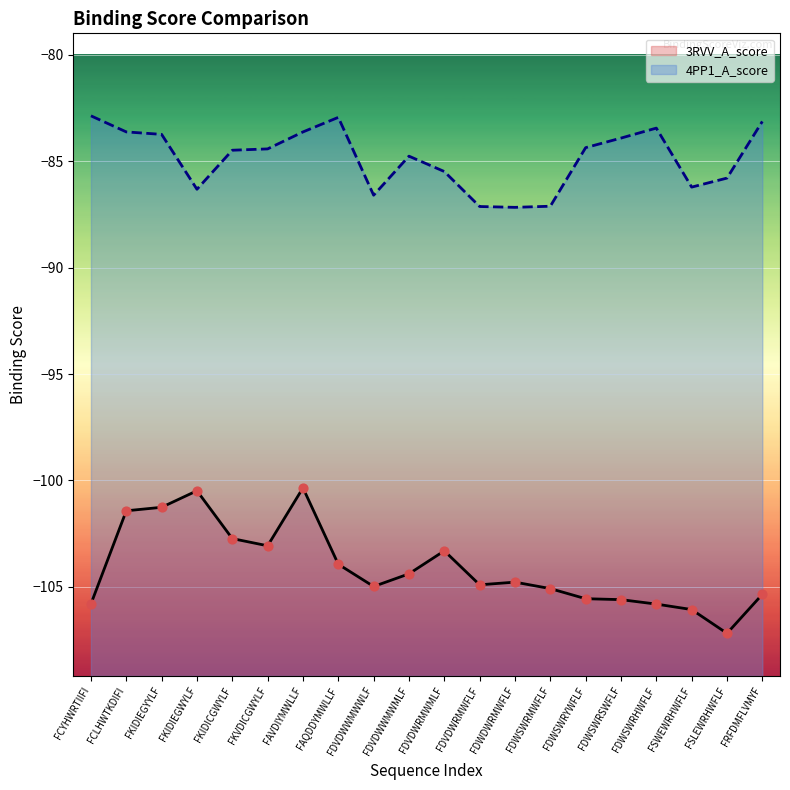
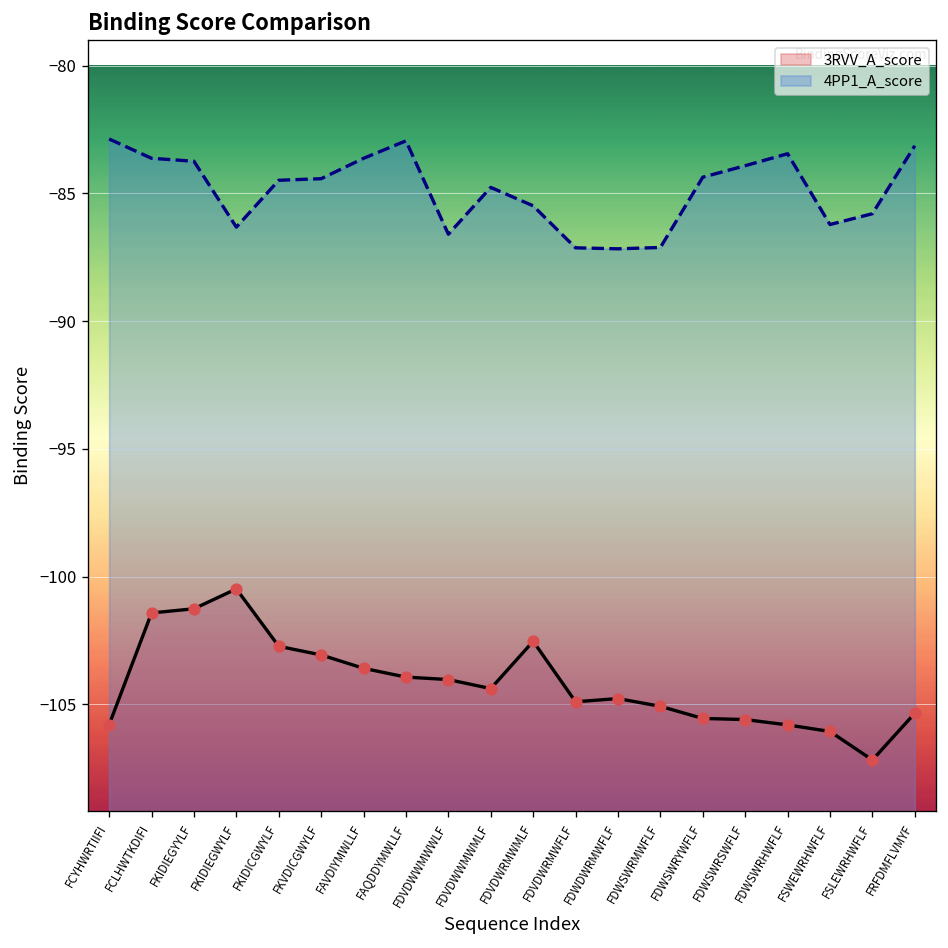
3RVV_A_score, FAVDIYMWLLF: -100.3 -> -103.6
3RVV_A_score, FDVDWWMWWLF: -105.0 -> -104.0
3RVV_A_score, FDVDWRMWMLF: -103.3 -> -102.5
